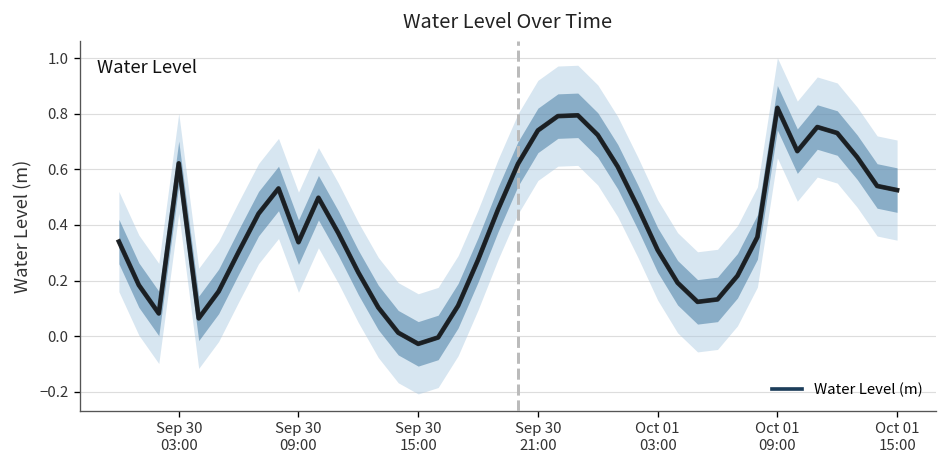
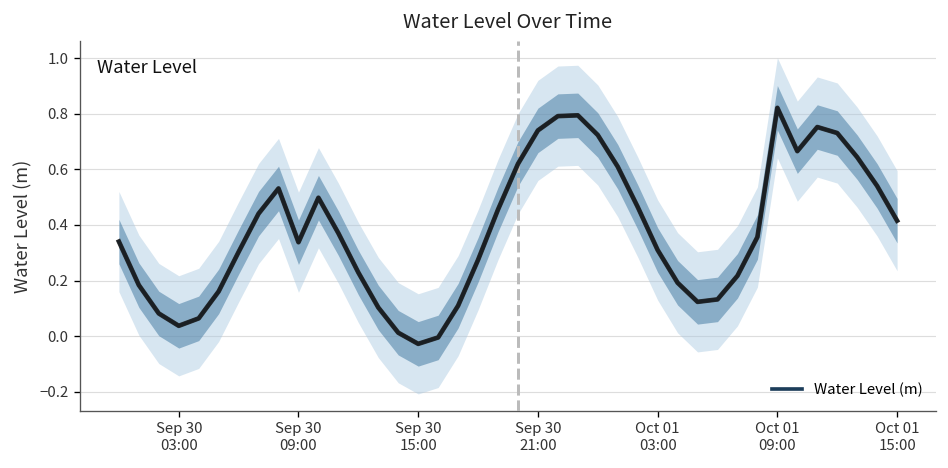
Water Level (m), Sep 30 03:00: 0.62 -> 0.04
Water Level (m), Oct 01 15:00: 0.53 -> 0.42
